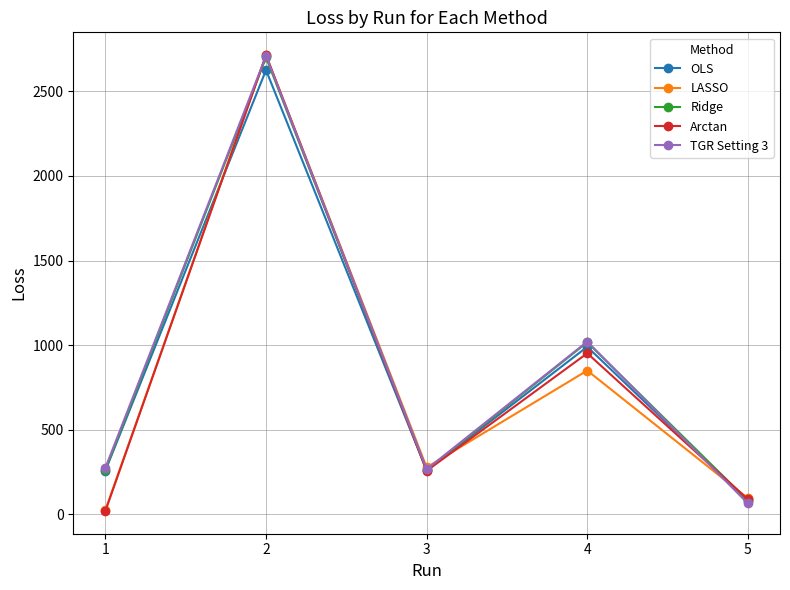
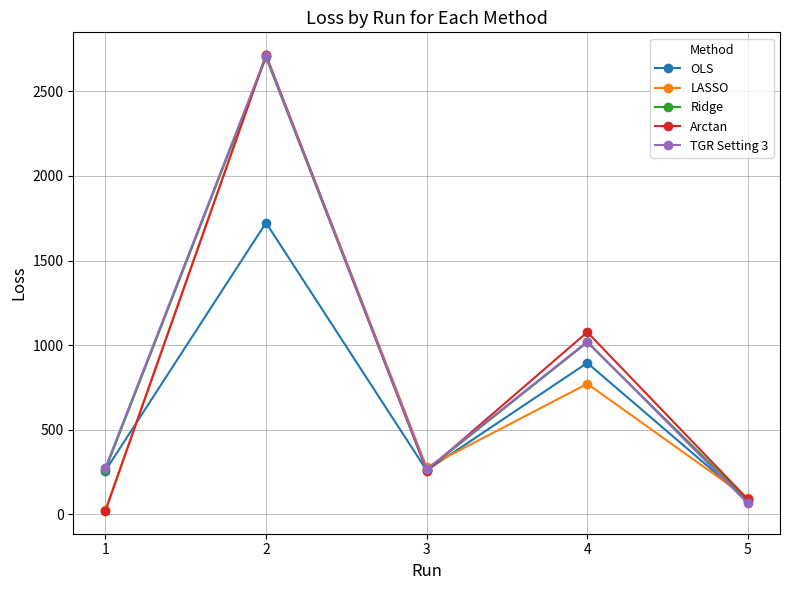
OLS, 2: 2630 -> 1720
OLS, 4: 990 -> 890
LASSO, 4: 850 -> 770
Arctan, 4: 950 -> 1080
